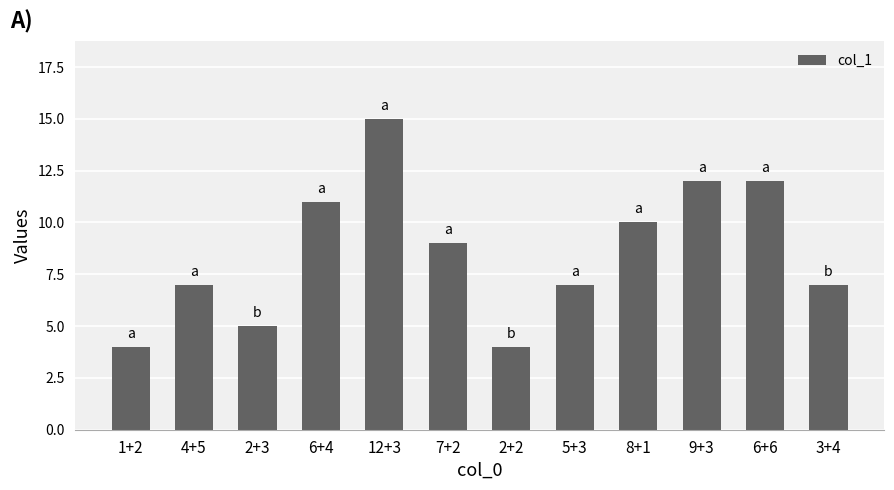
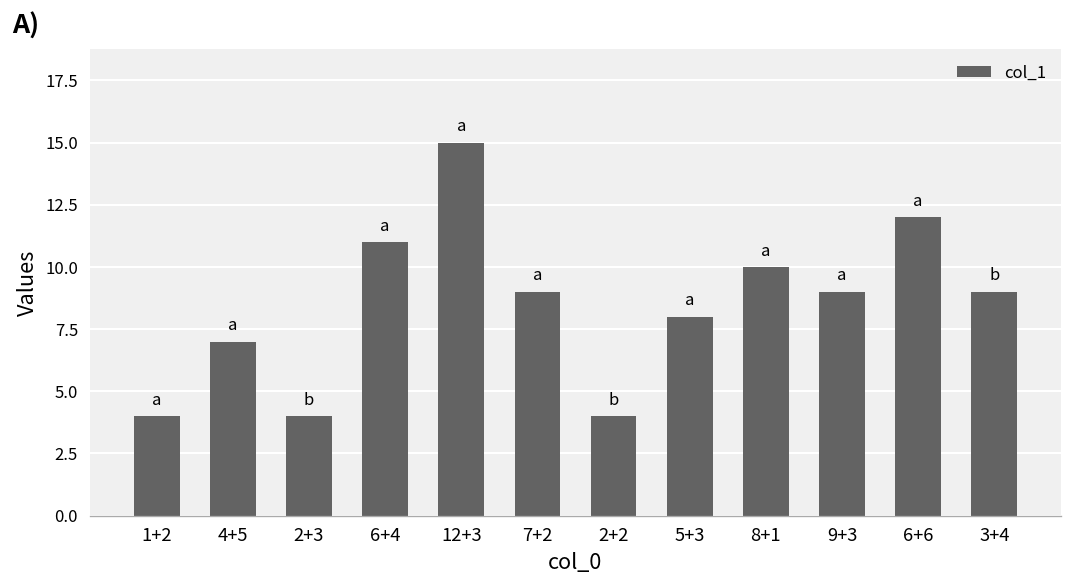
2+3: 5 -> 4
5+3: 7 -> 8
9+3: 12 -> 9
3+4: 7 -> 9
